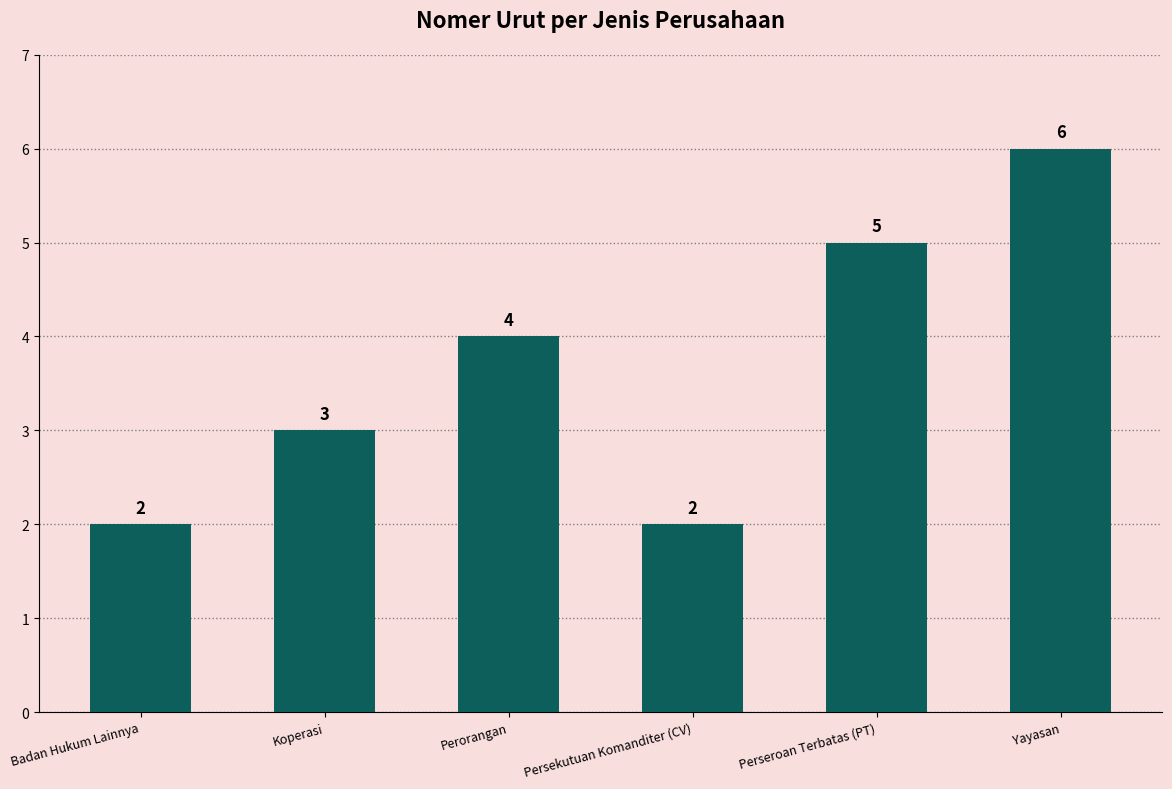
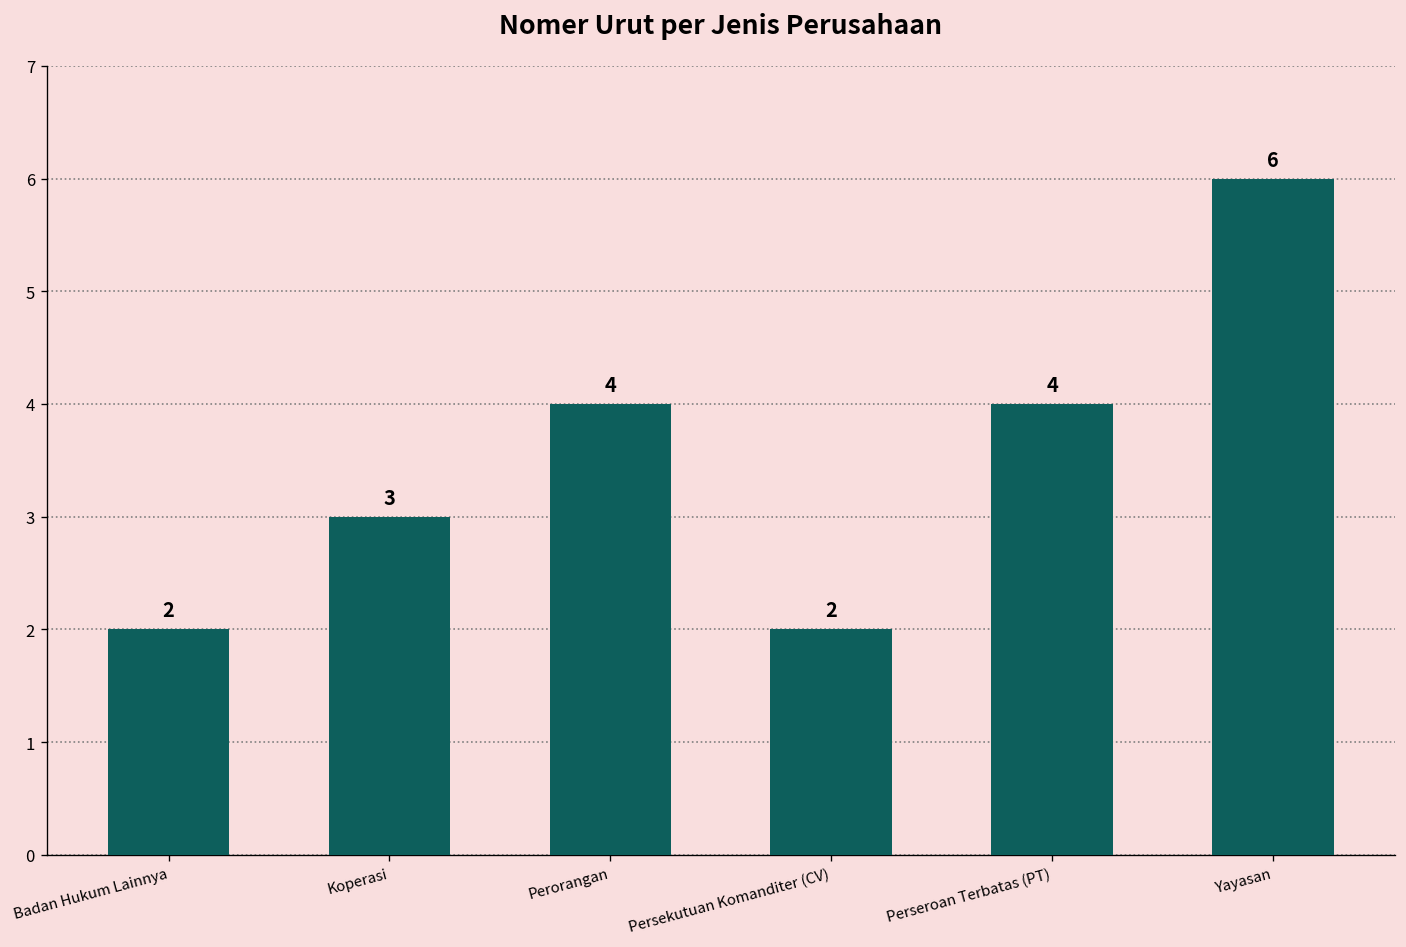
Perseroan Terbatas (PT): 5 -> 4
